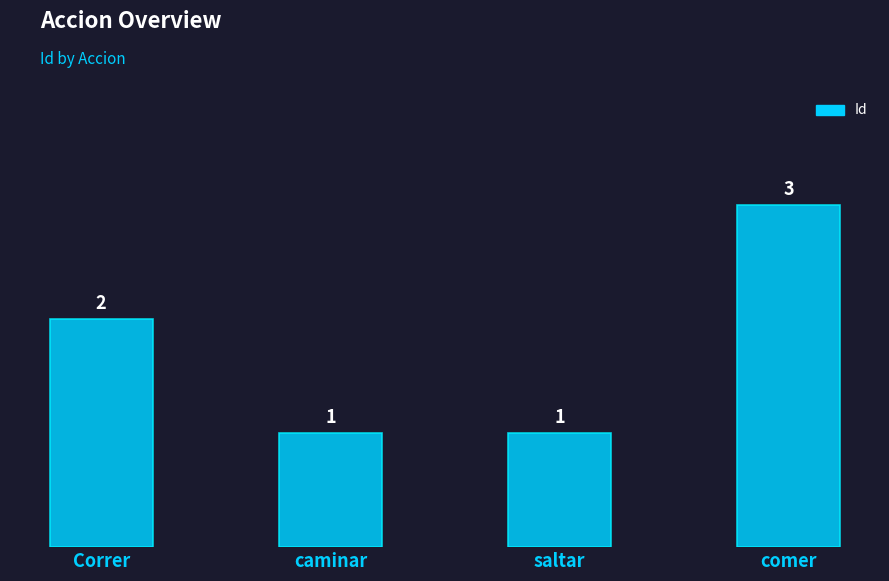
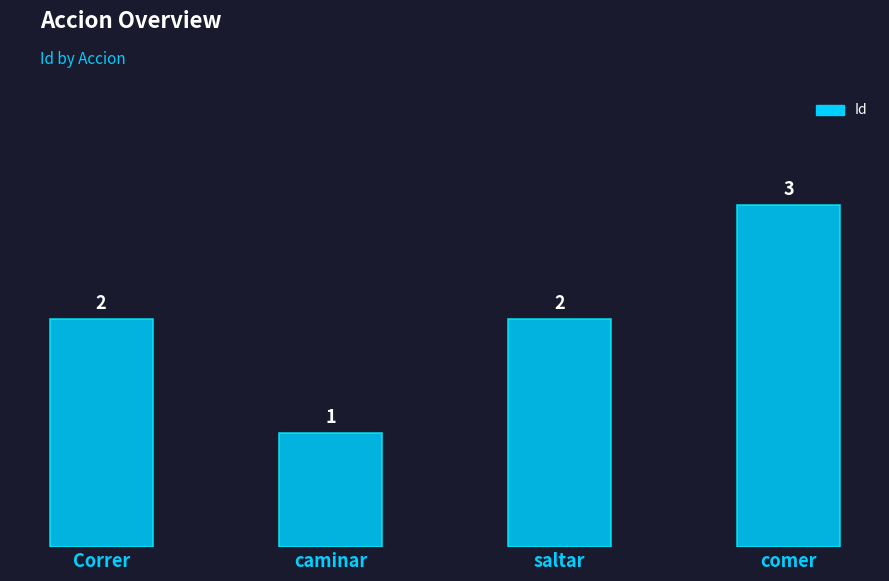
saltar: 1 -> 2
